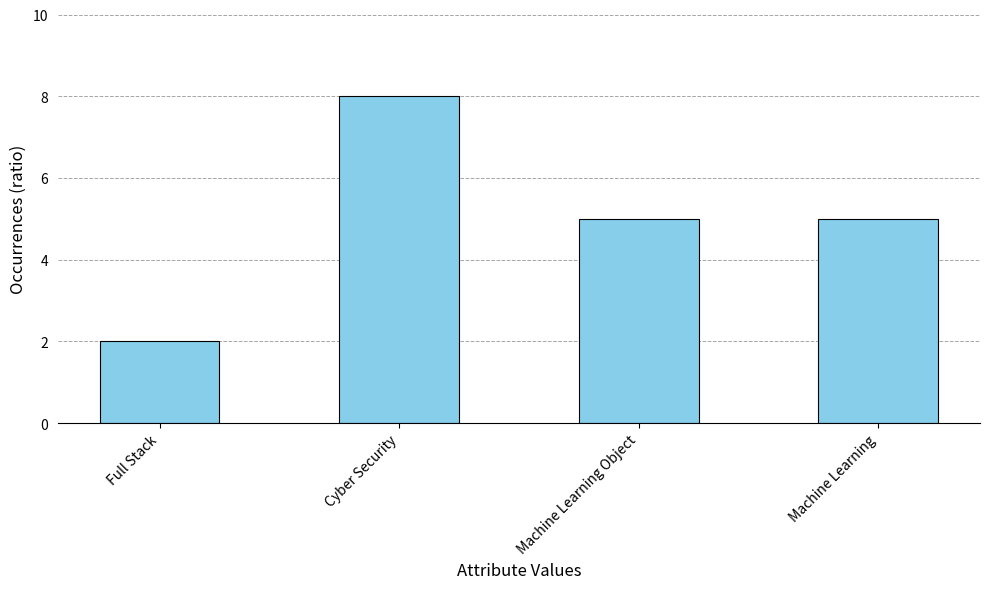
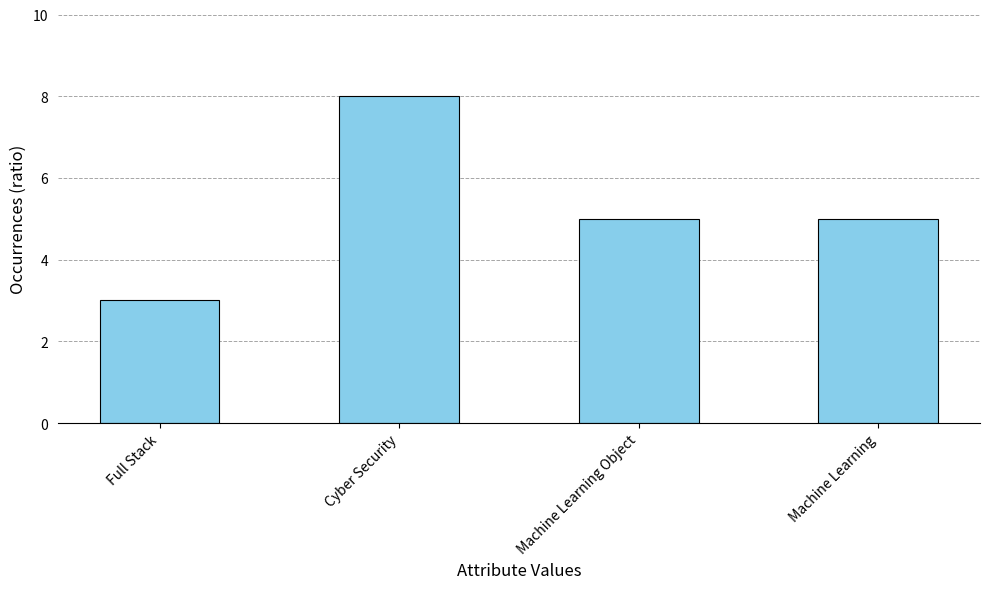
Full Stack: 2 -> 3
